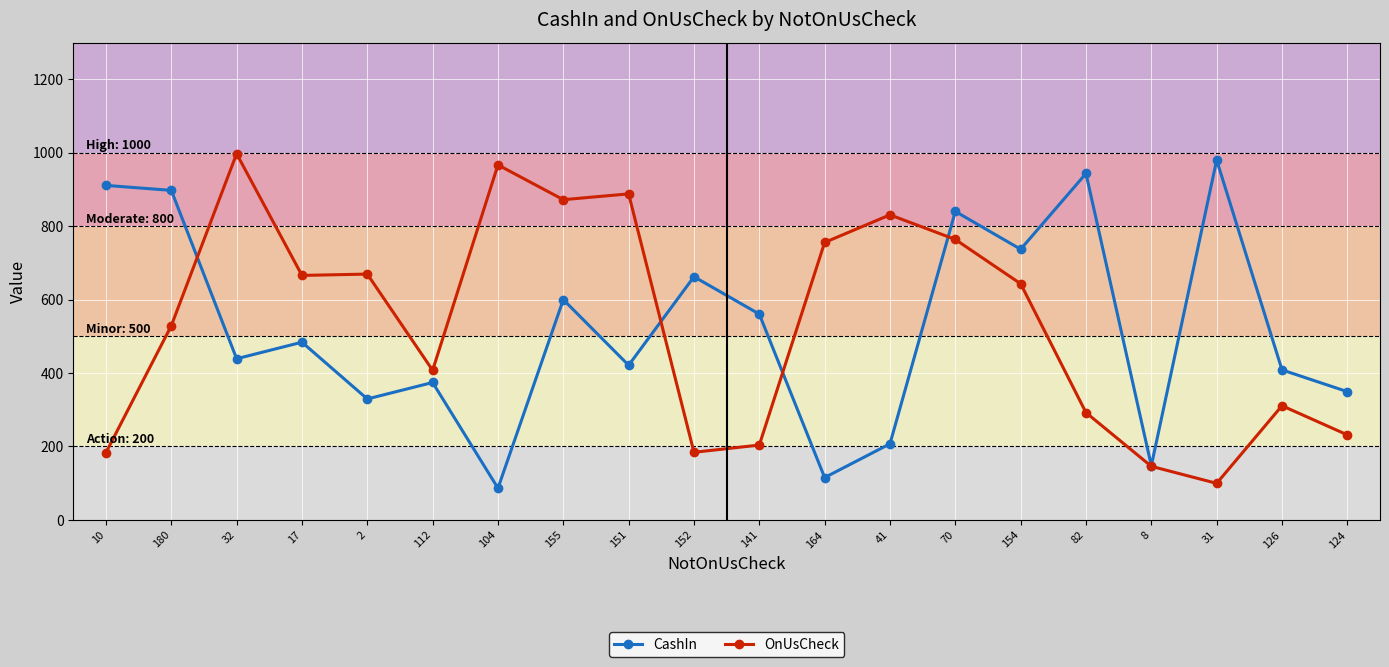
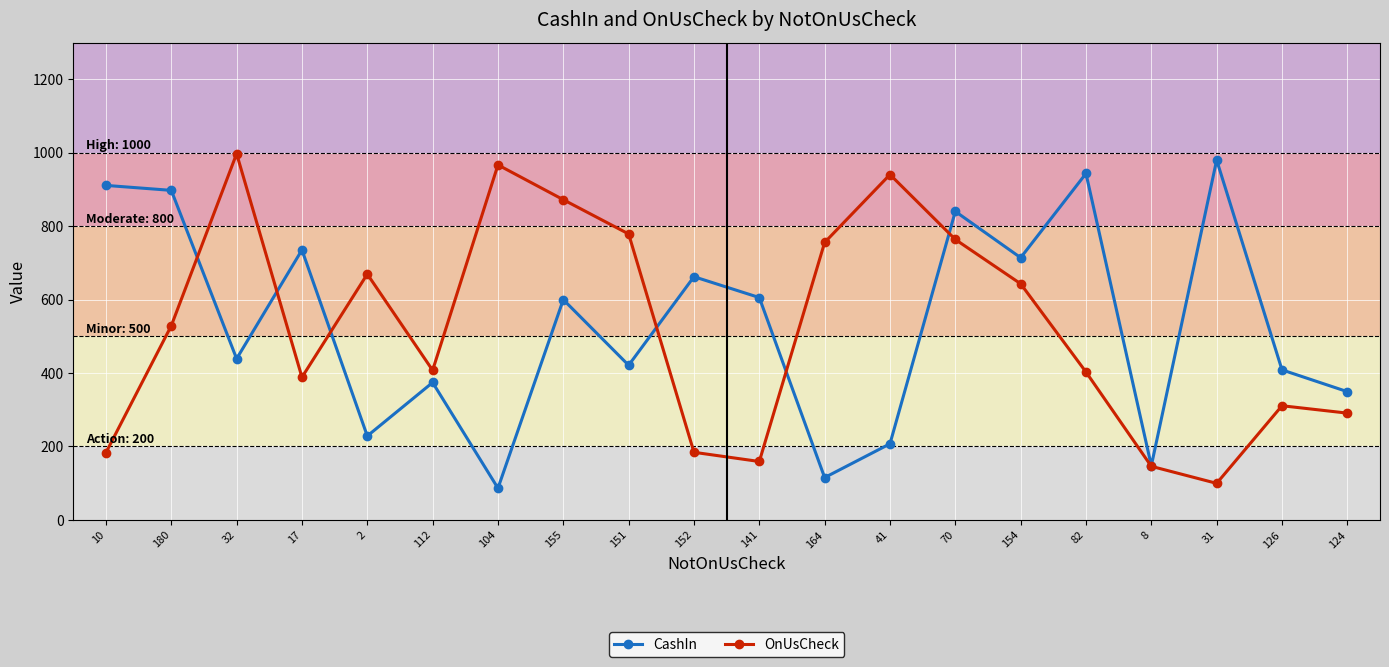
CashIn, 17: 480 -> 740
OnUsCheck, 17: 670 -> 390
CashIn, 2: 330 -> 230
OnUsCheck, 151: 890 -> 780
CashIn, 141: 560 -> 610
OnUsCheck, 141: 200 -> 160
OnUsCheck, 41: 830 -> 940
CashIn, 154: 740 -> 710
OnUsCheck, 82: 290 -> 400
OnUsCheck, 124: 230 -> 290
